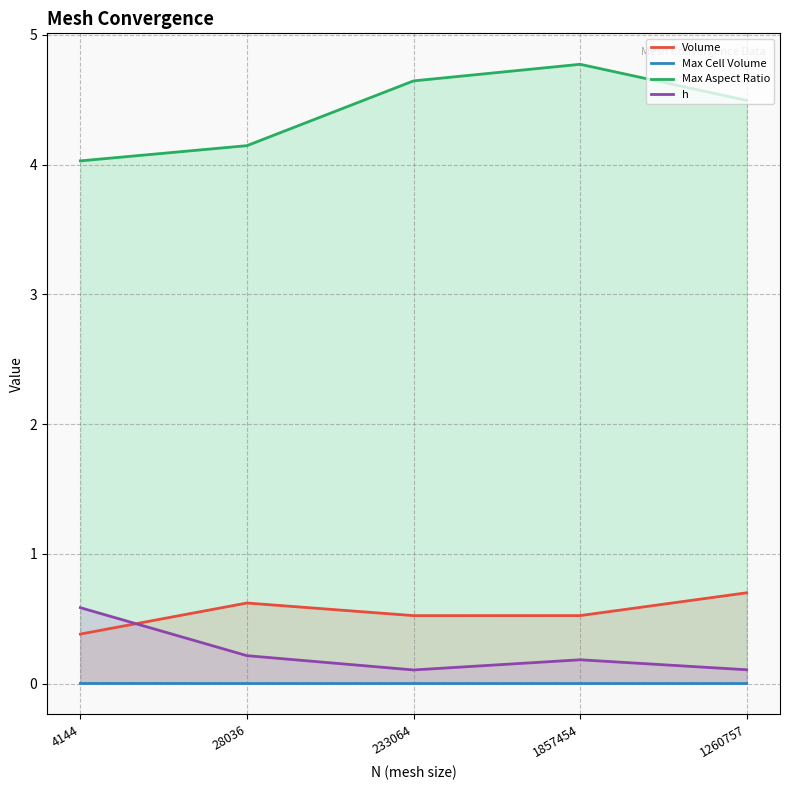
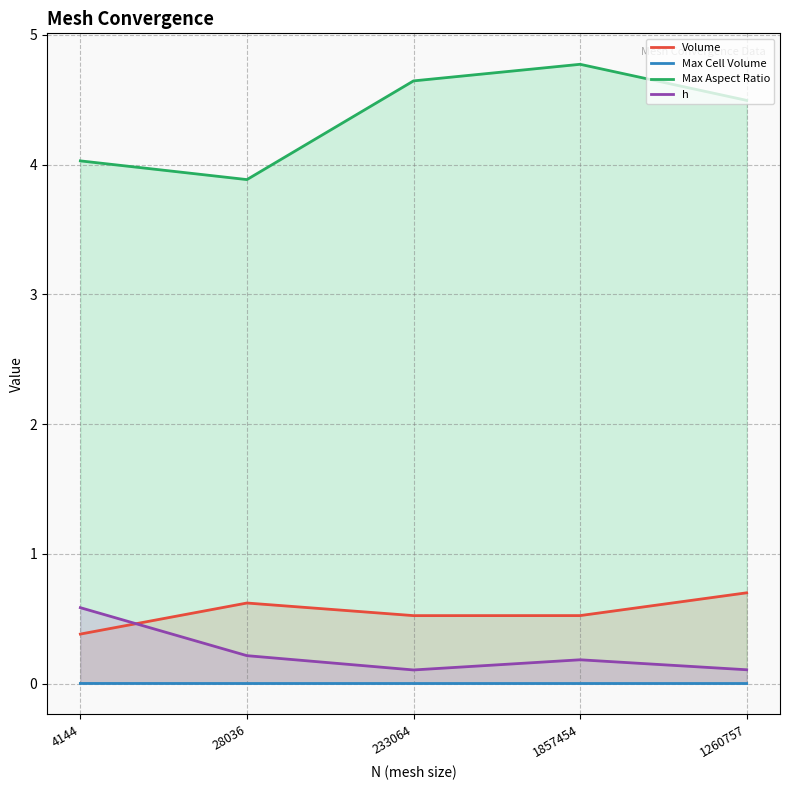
Max Aspect Ratio, 28036: 4.15 -> 3.88
